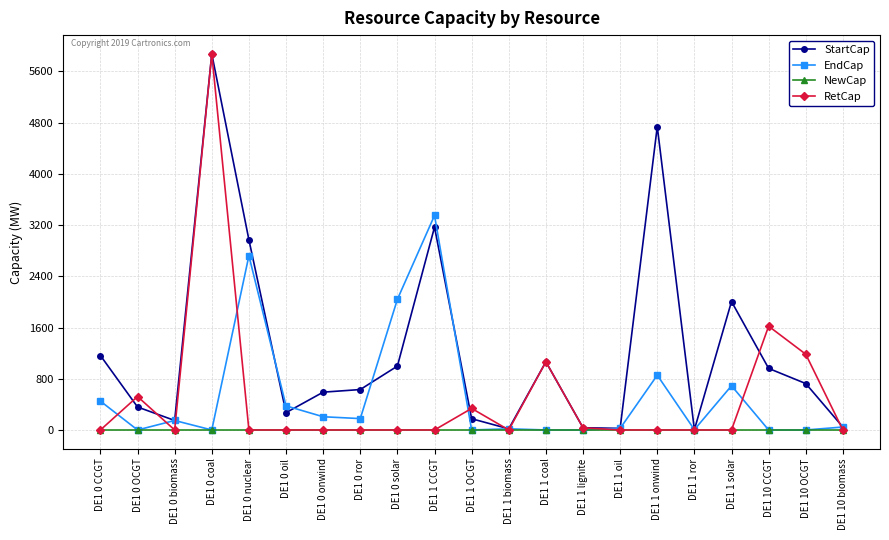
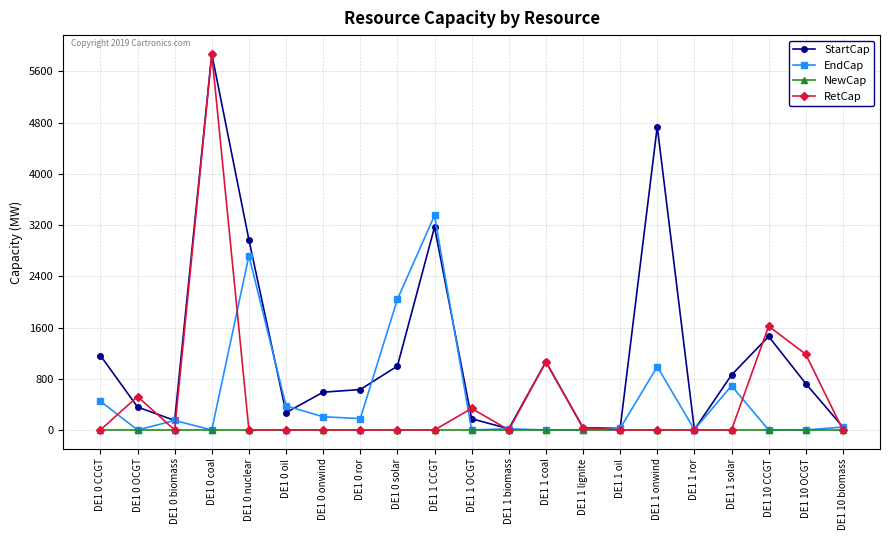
EndCap, DE1 1 onwind: 900 -> 1000
StartCap, DE1 1 solar: 2000 -> 900
StartCap, DE1 10 CCGT: 1000 -> 1500
